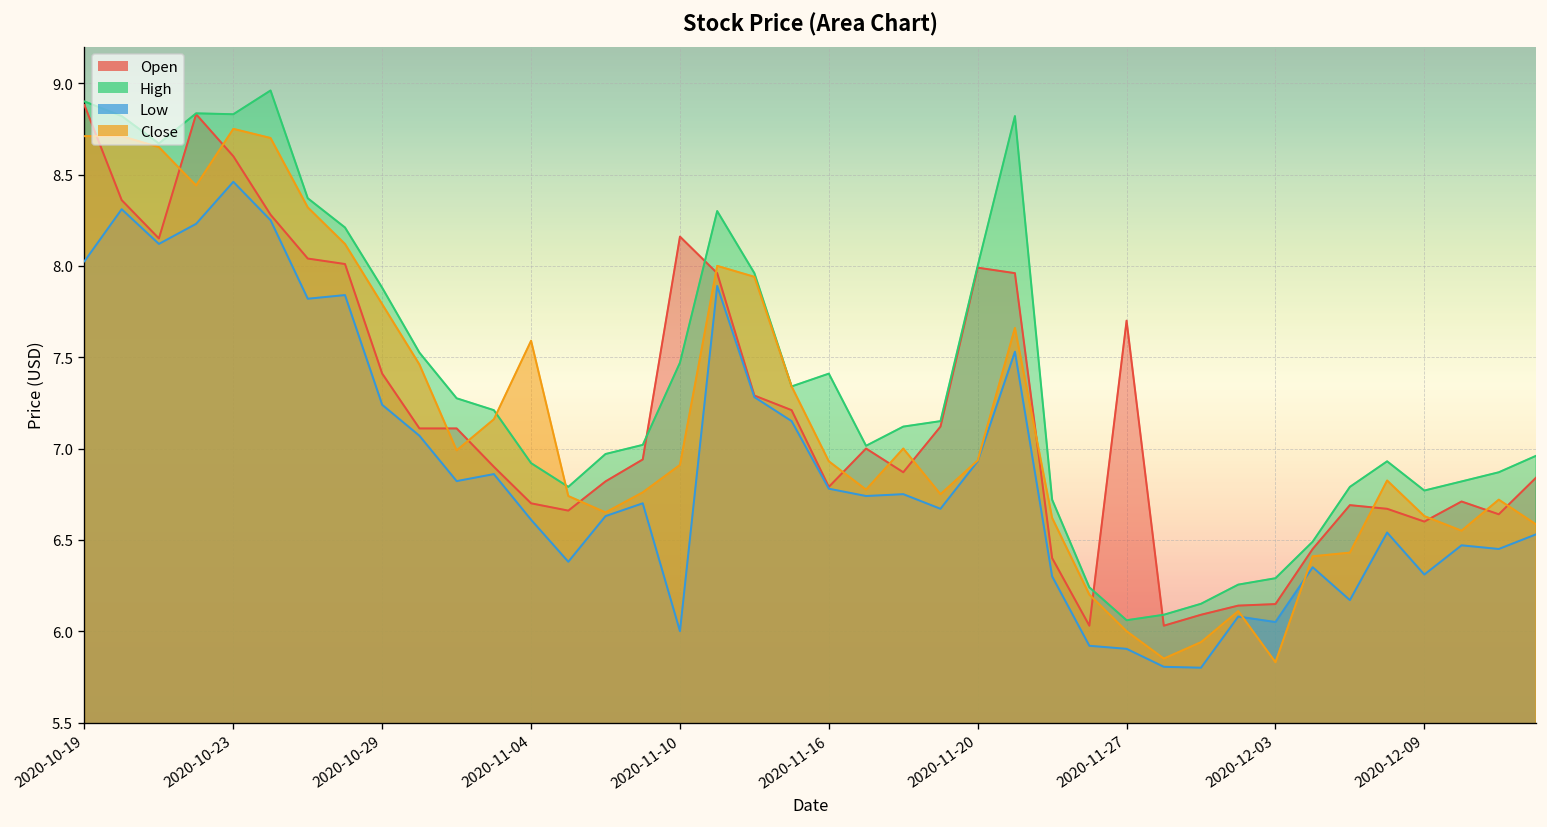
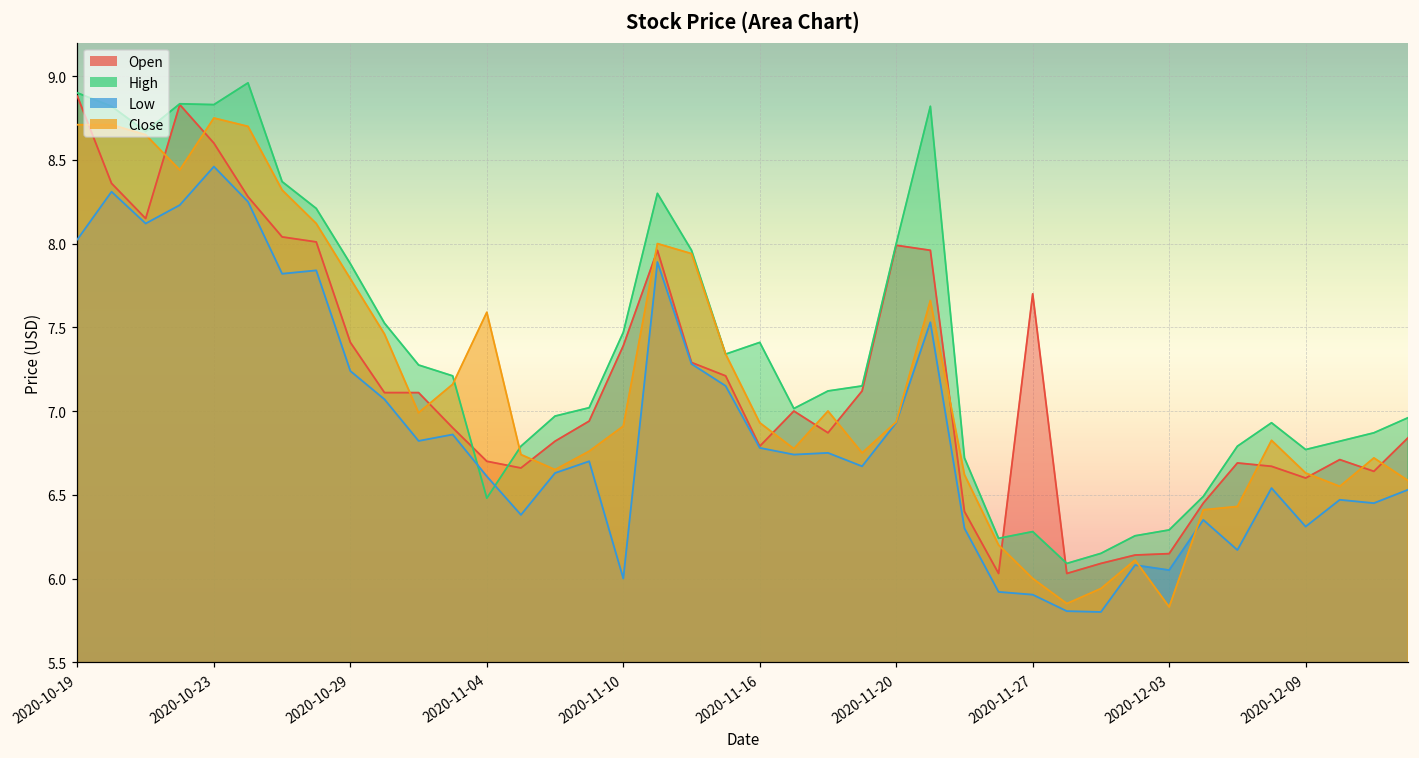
High, 2020-11-04: 6.92 -> 6.48
Open, 2020-11-10: 8.16 -> 7.39
High, 2020-11-27: 6.06 -> 6.28
